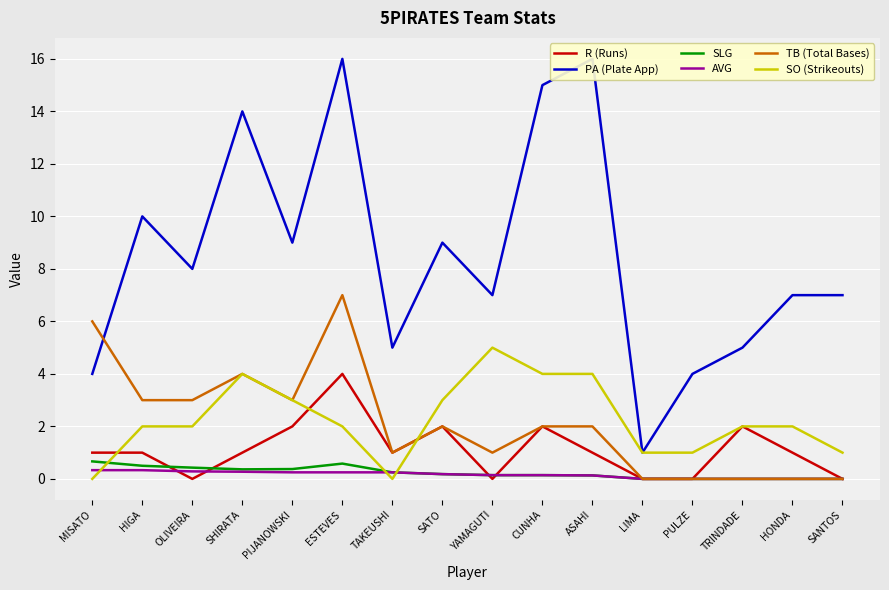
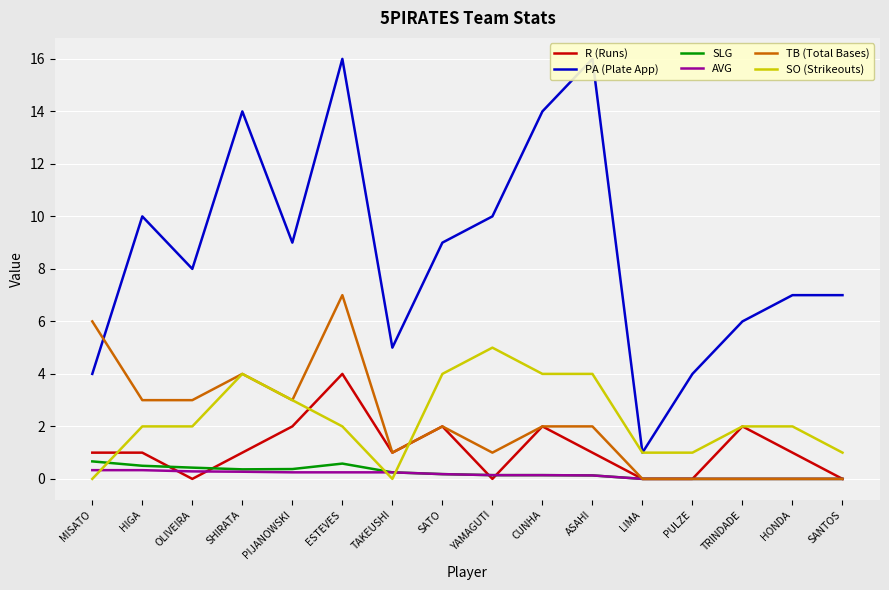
SO (Strikeouts), SATO: 3 -> 4
PA (Plate App), YAMAGUTI: 7 -> 10
PA (Plate App), CUNHA: 15 -> 14
PA (Plate App), TRINDADE: 5 -> 6
